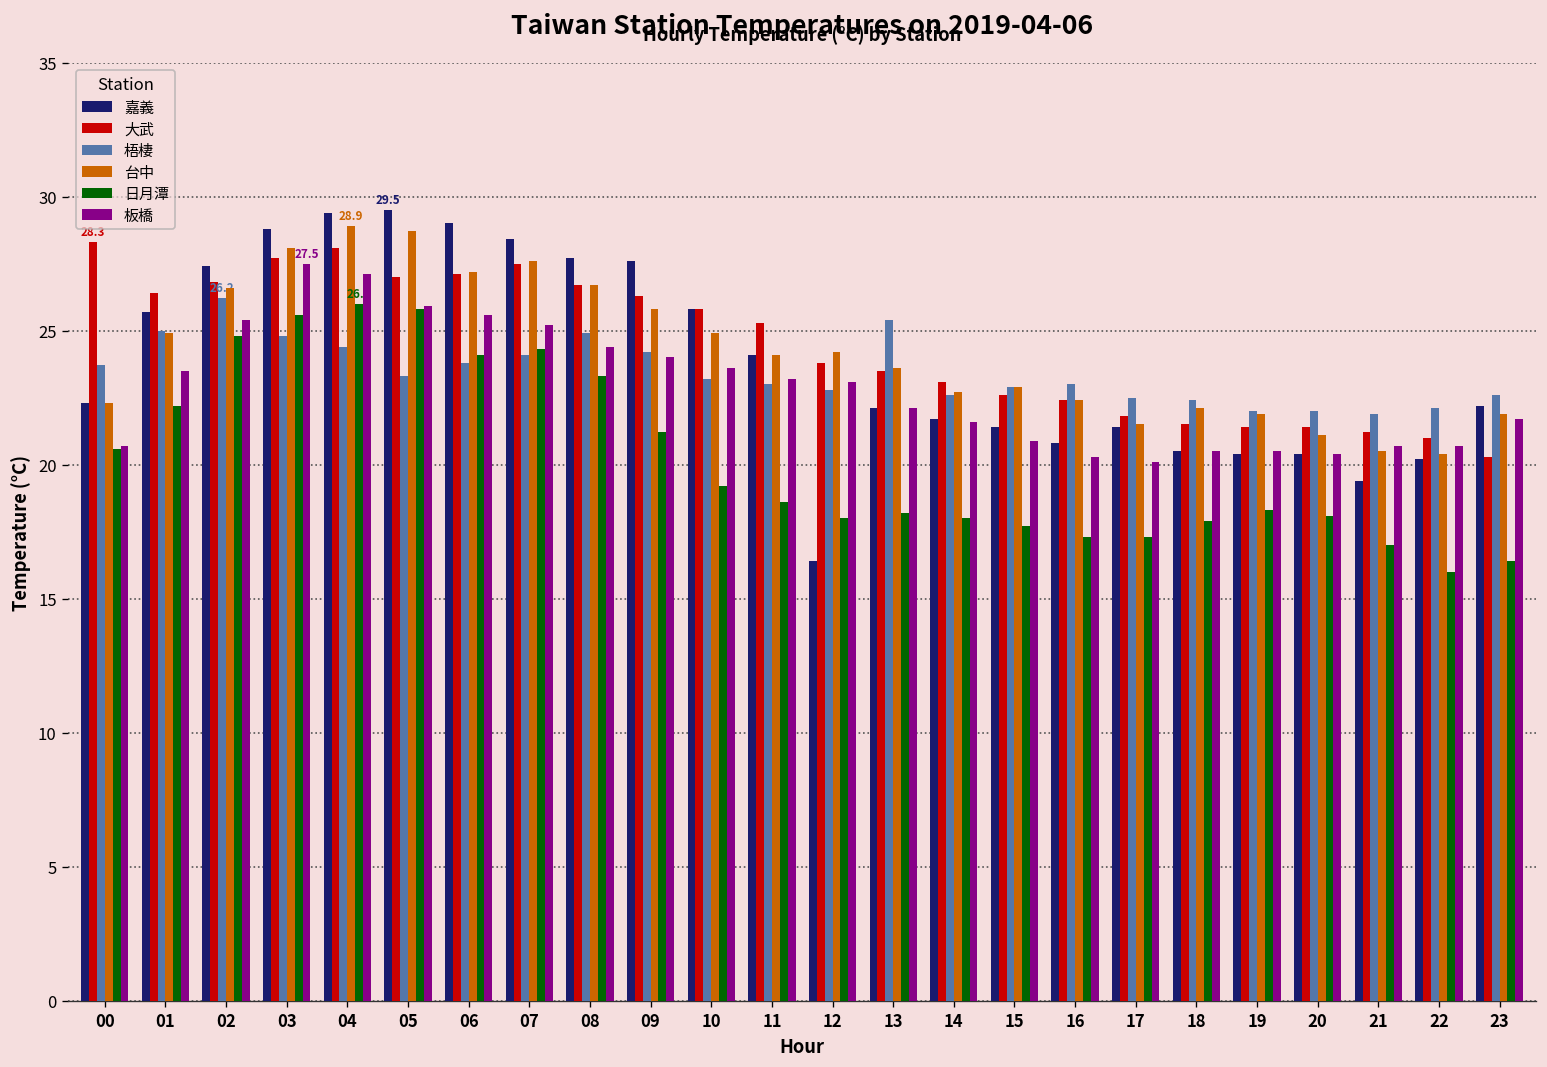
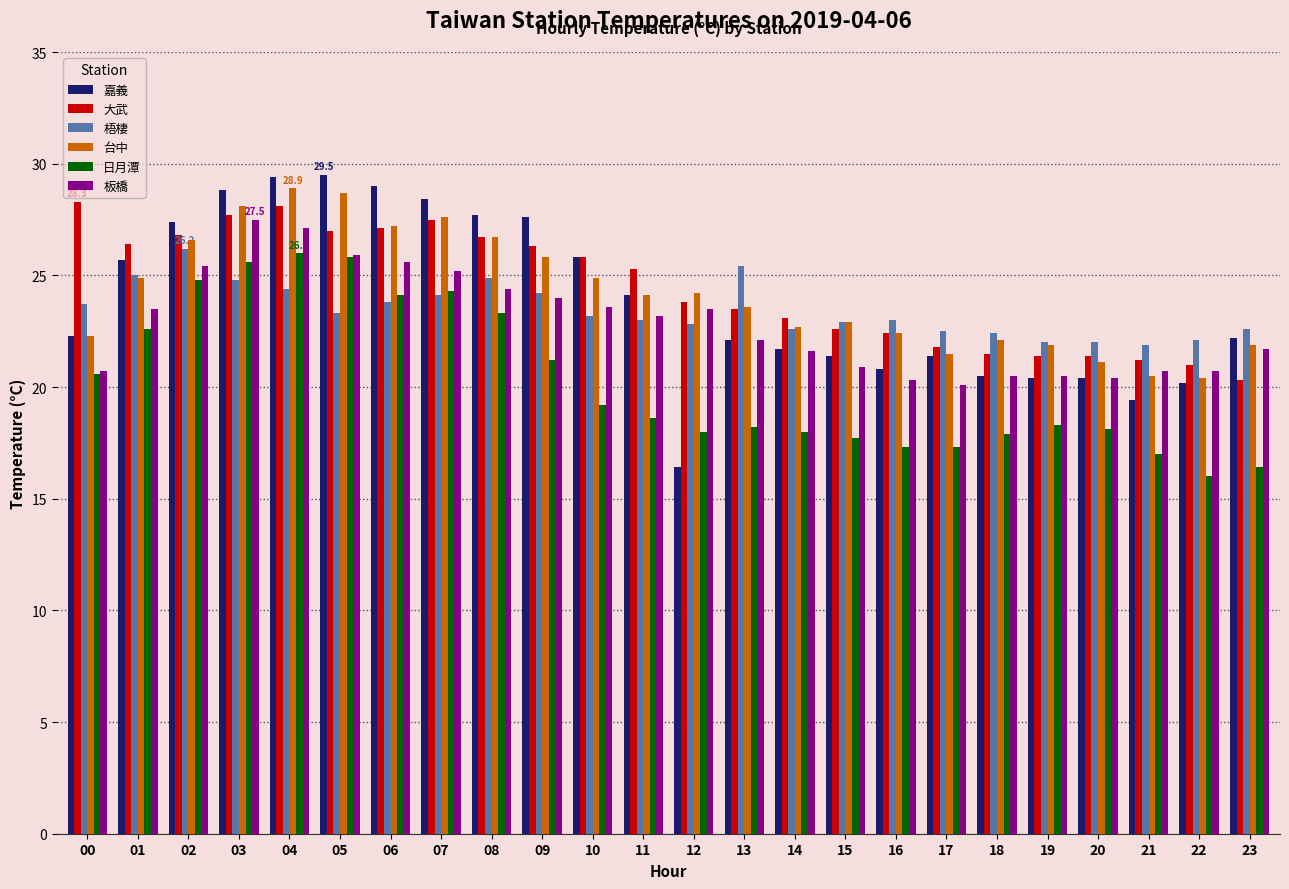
日月潭, 01: 22.2 -> 22.6
板橋, 12: 23.1 -> 23.5
